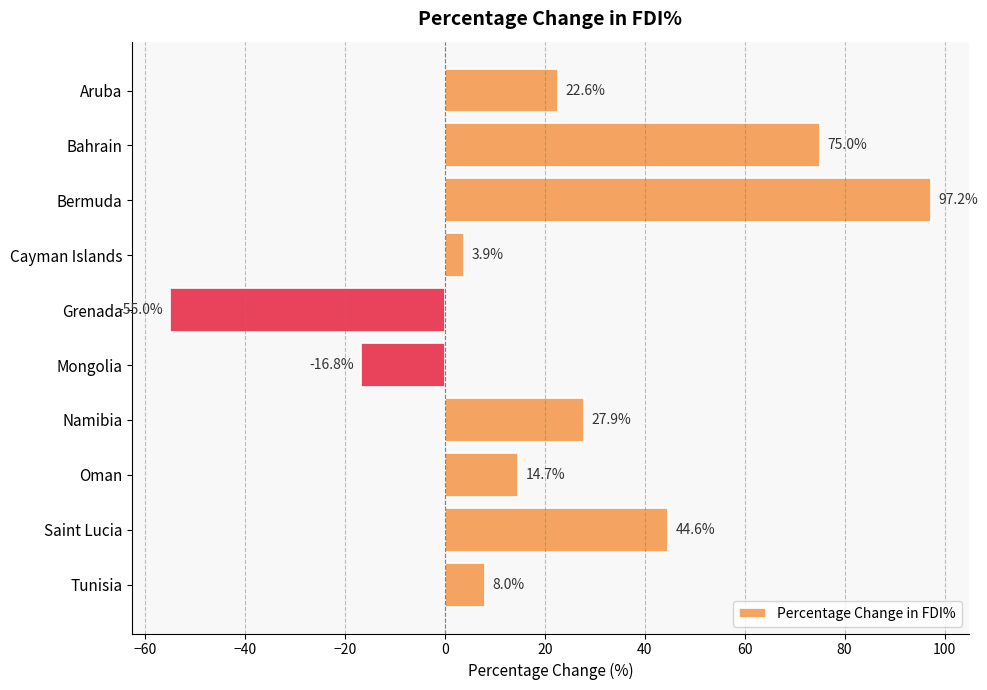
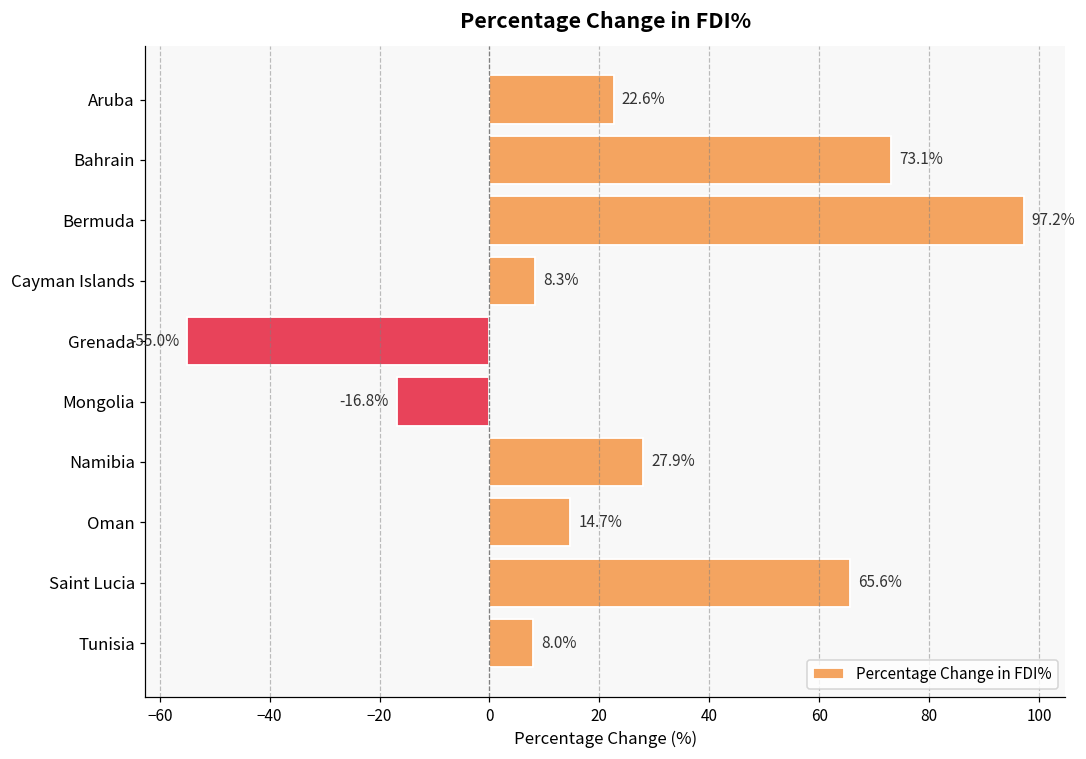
Bahrain: 75.0% -> 73.1%
Cayman Islands: 3.9% -> 8.3%
Saint Lucia: 44.6% -> 65.6%
